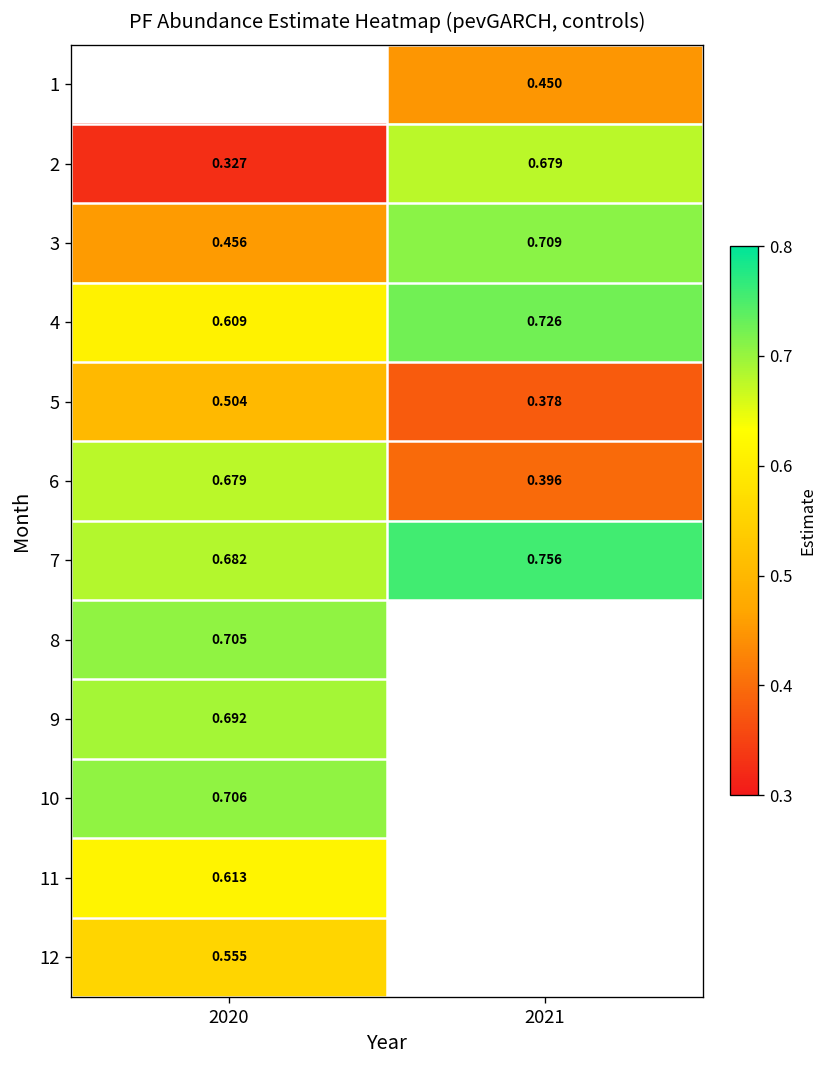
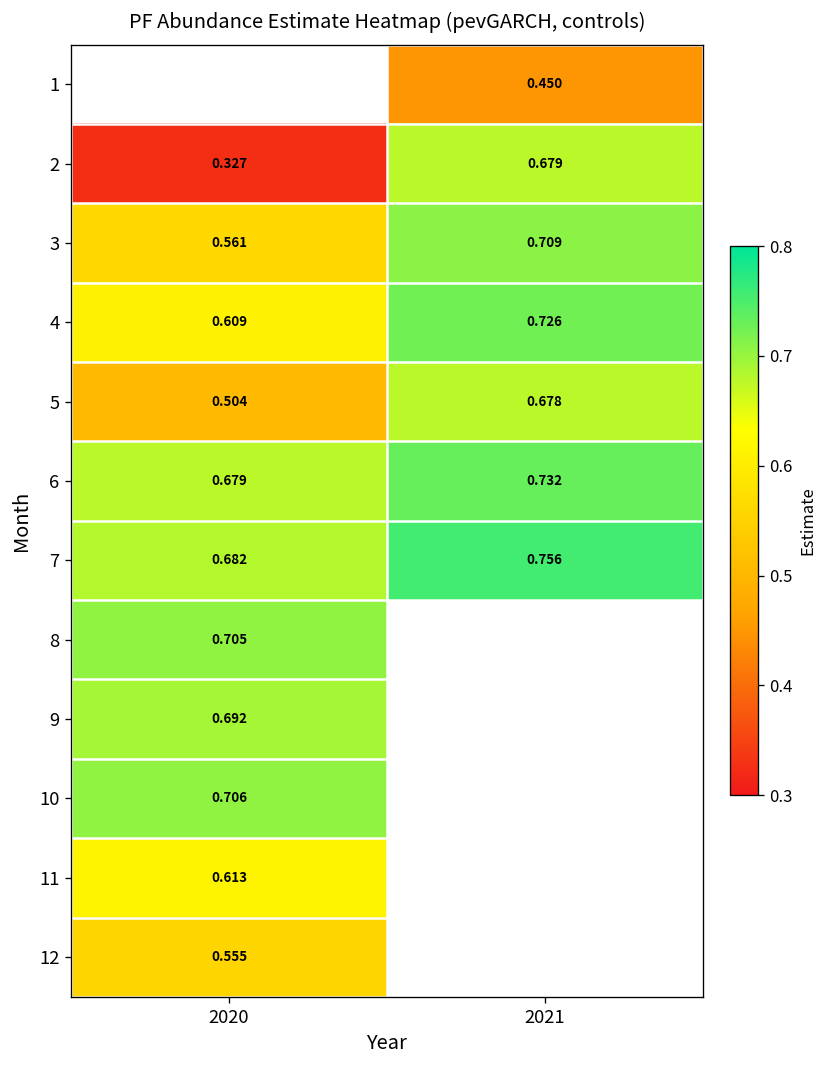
3, 2020: 0.456 -> 0.561
5, 2021: 0.378 -> 0.678
6, 2021: 0.396 -> 0.732
